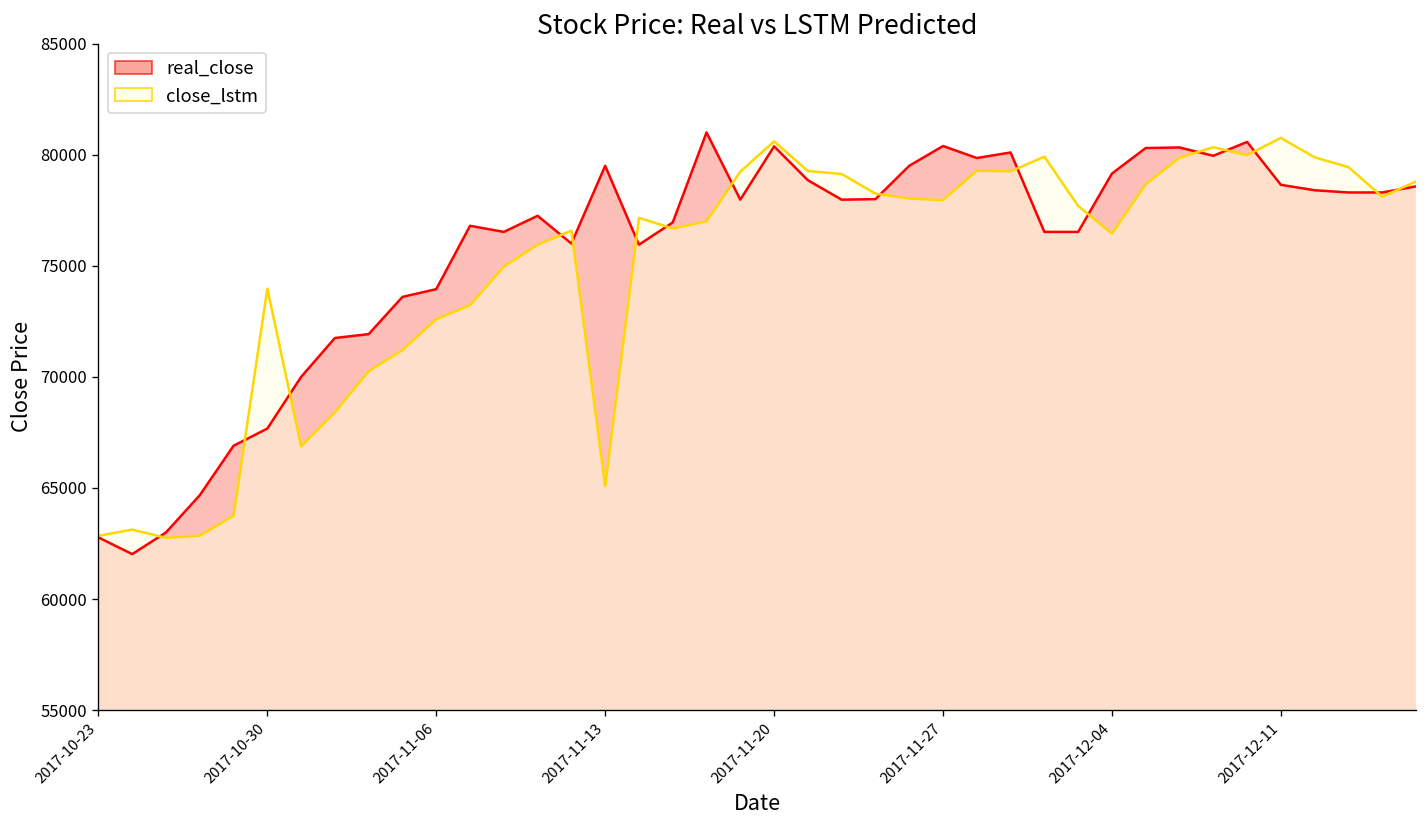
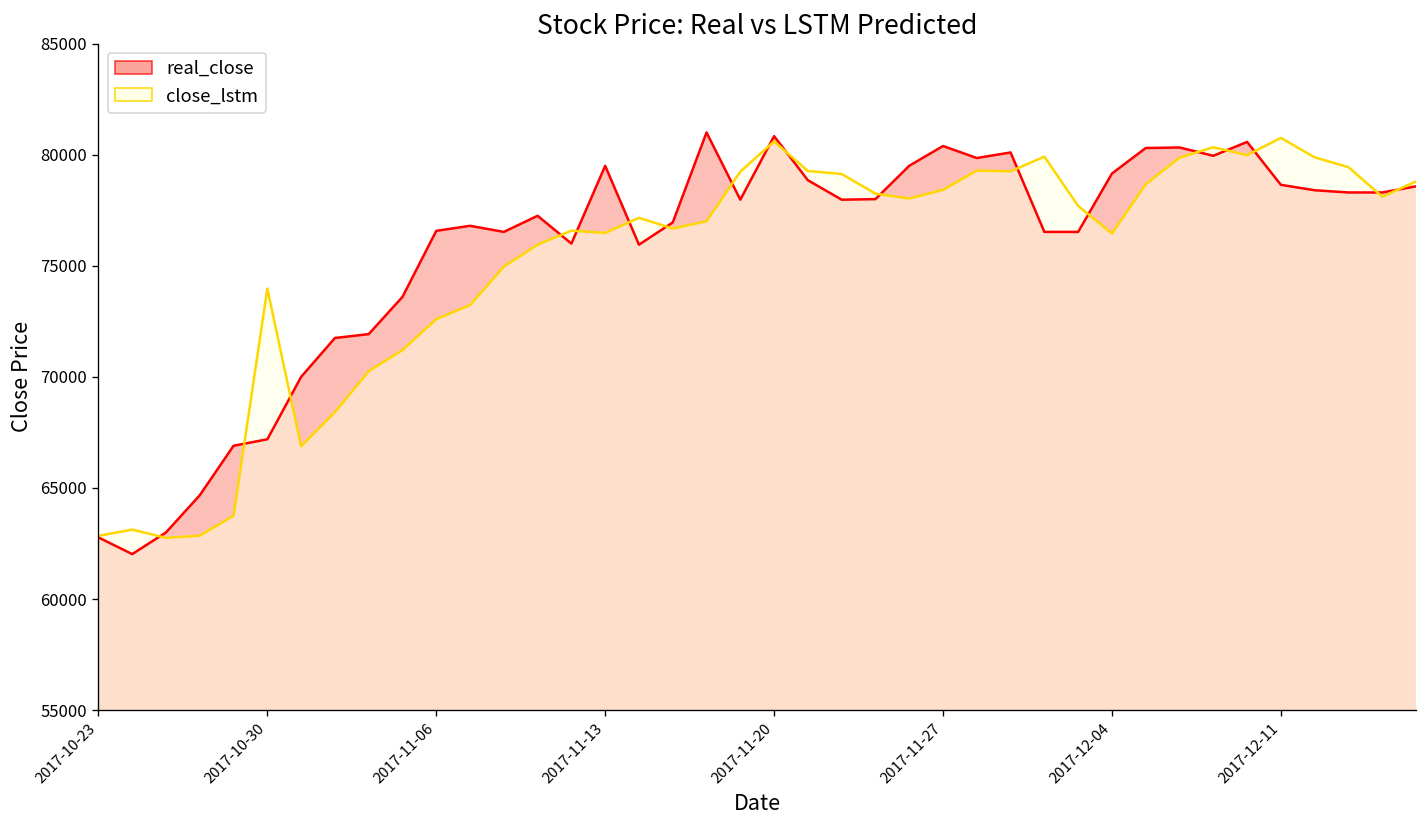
real_close, 2017-10-30: 67700 -> 67200
real_close, 2017-11-06: 74000 -> 76600
close_lstm, 2017-11-13: 65100 -> 76500
real_close, 2017-11-20: 80400 -> 80800
close_lstm, 2017-11-27: 78000 -> 78400
